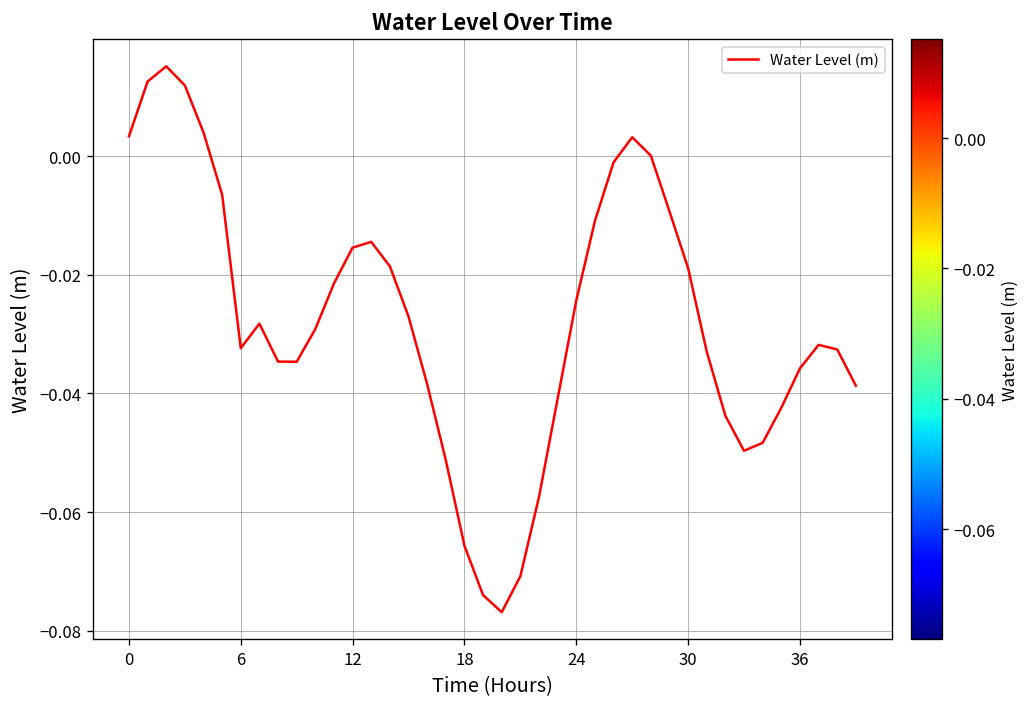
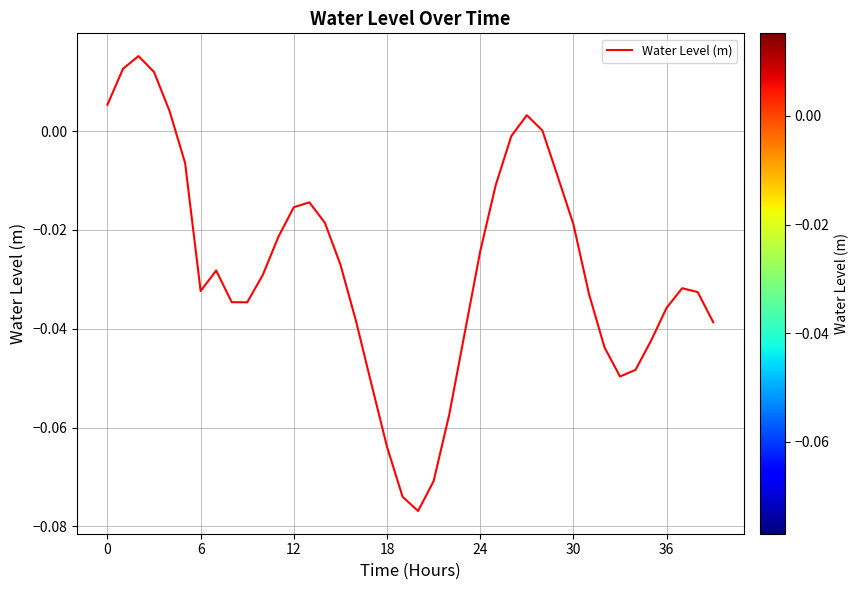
0: 0.003 -> 0.005
18: -0.066 -> -0.064
